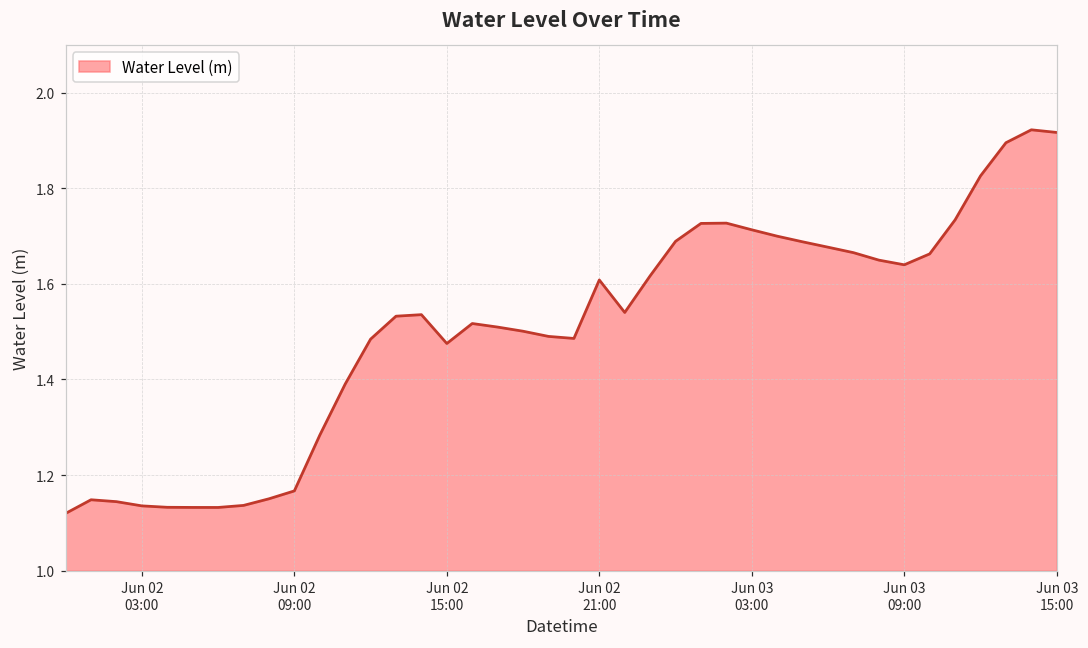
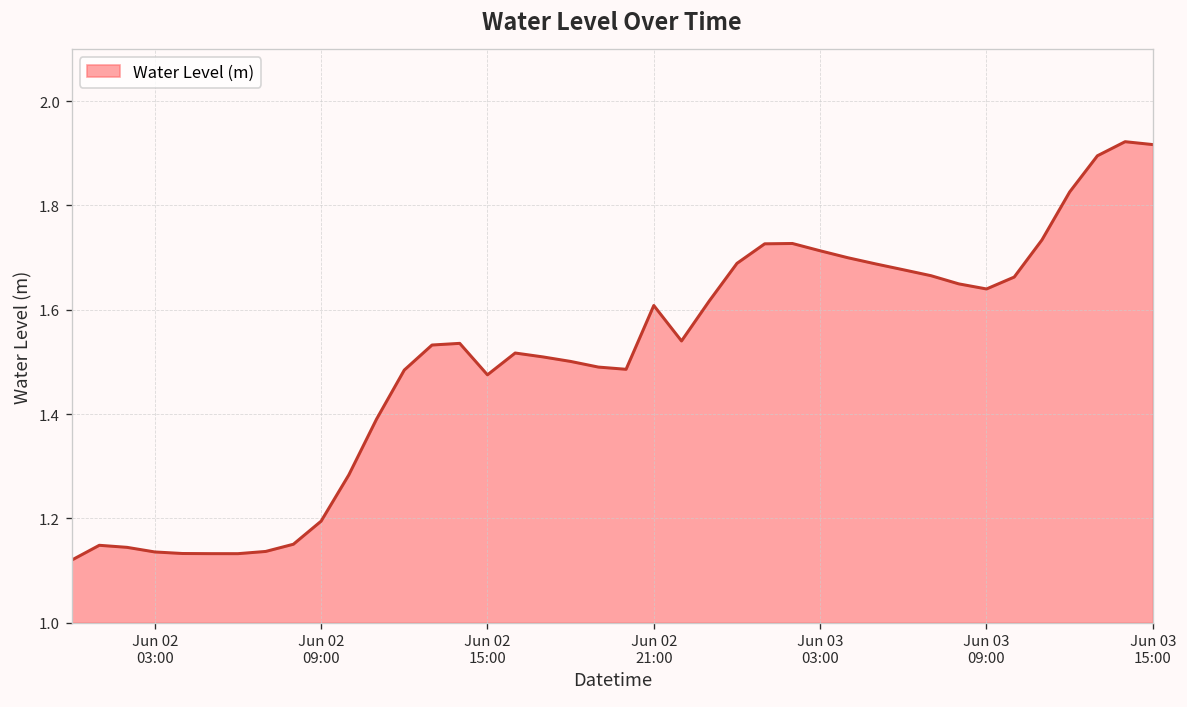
Jun 02 09:00: 1.17 -> 1.19
